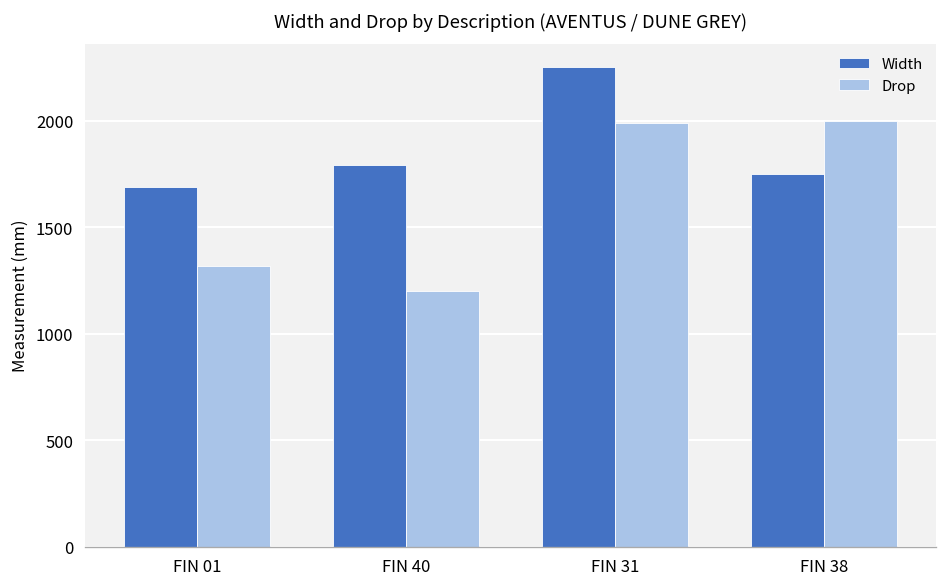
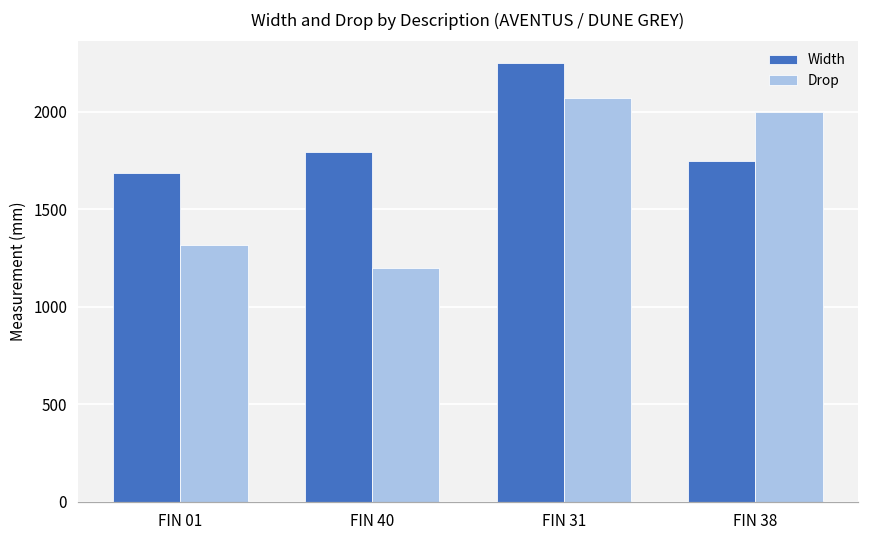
Drop, FIN 31: 1990 -> 2070
